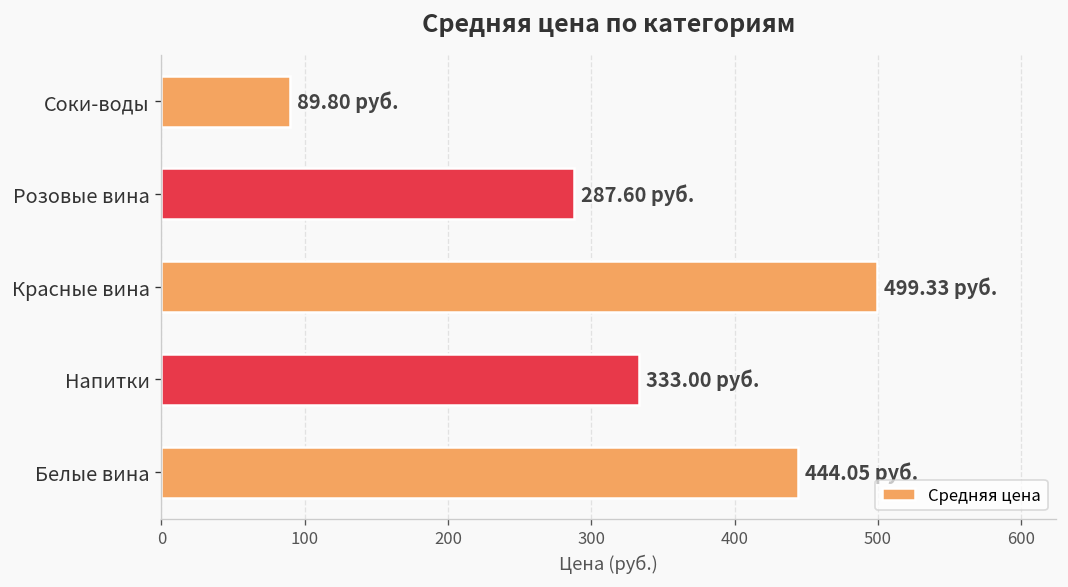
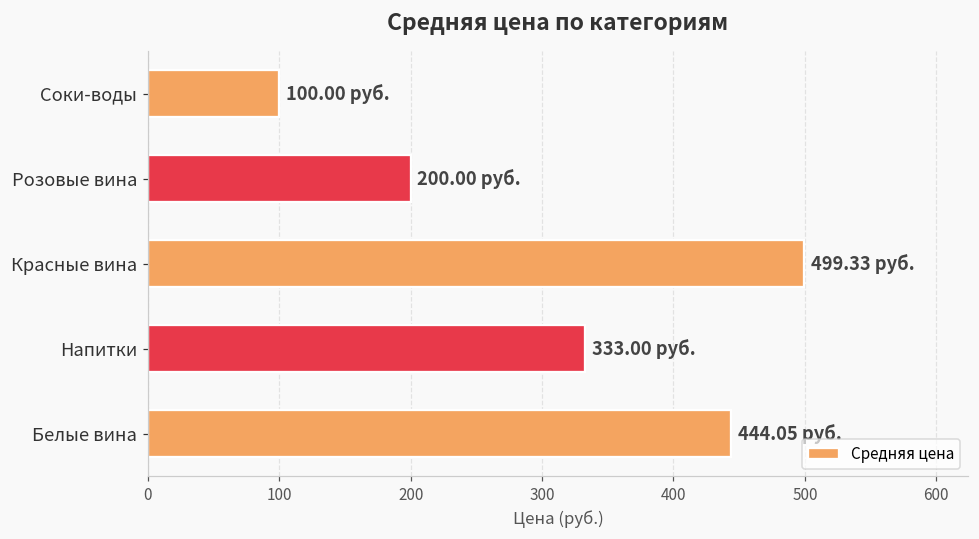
Соки-воды: 89.80 -> 100.00
Розовые вина: 287.60 -> 200.00
